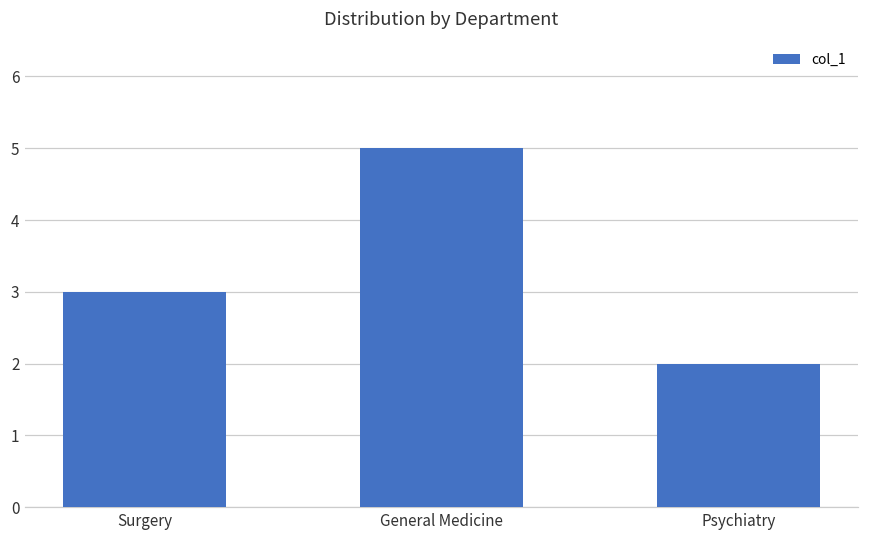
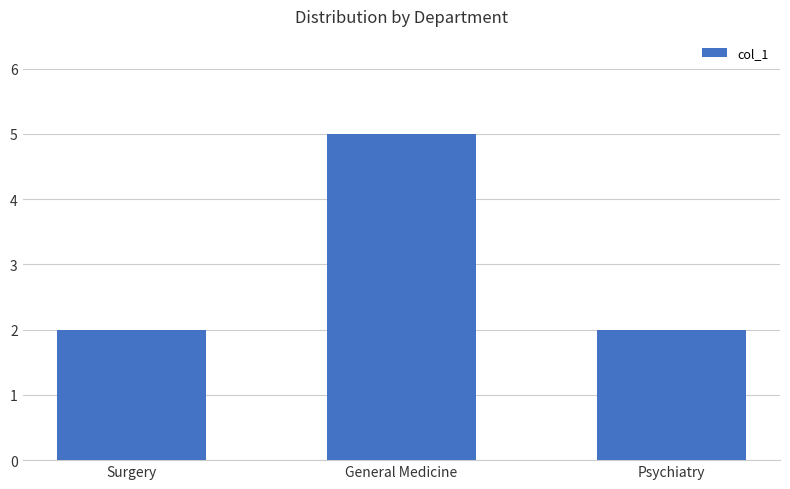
Surgery: 3 -> 2
